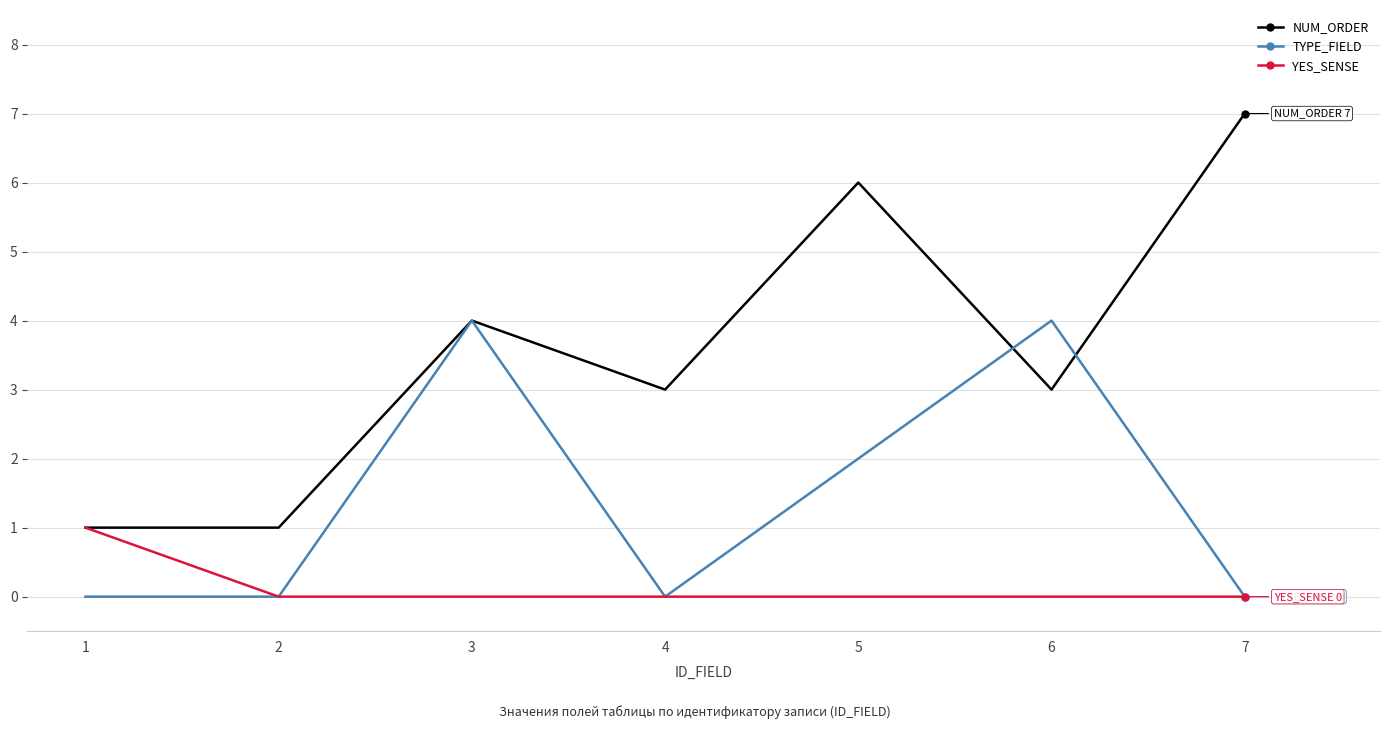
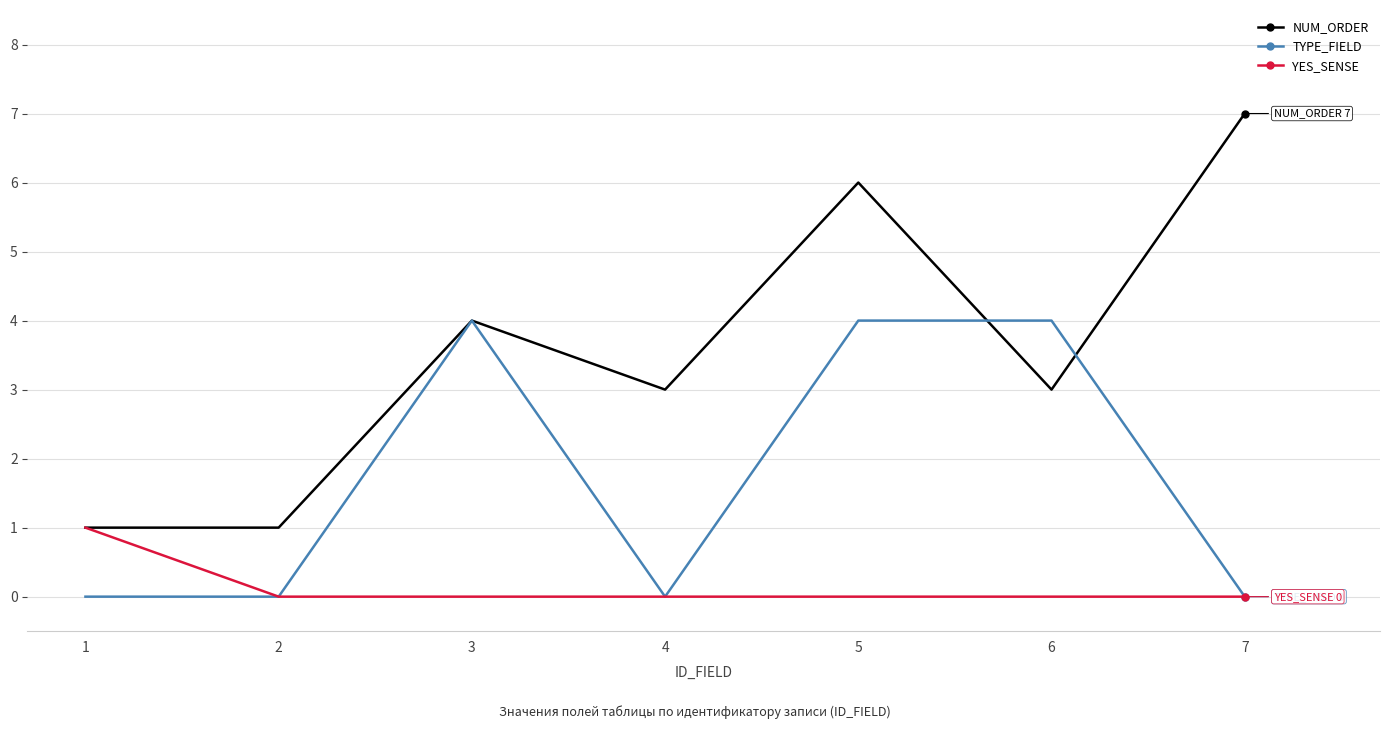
TYPE_FIELD, 5: 2 -> 4
